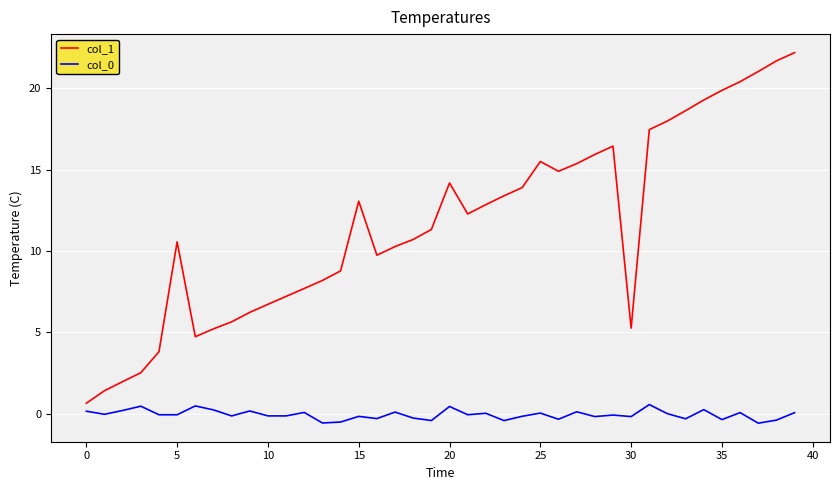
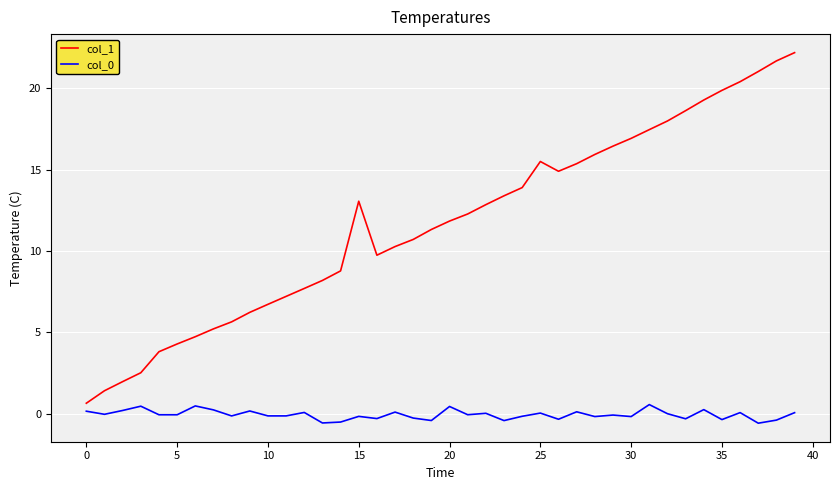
col_1, 5: 10.6 -> 4.3
col_1, 20: 14.2 -> 11.8
col_1, 30: 5.3 -> 16.9
